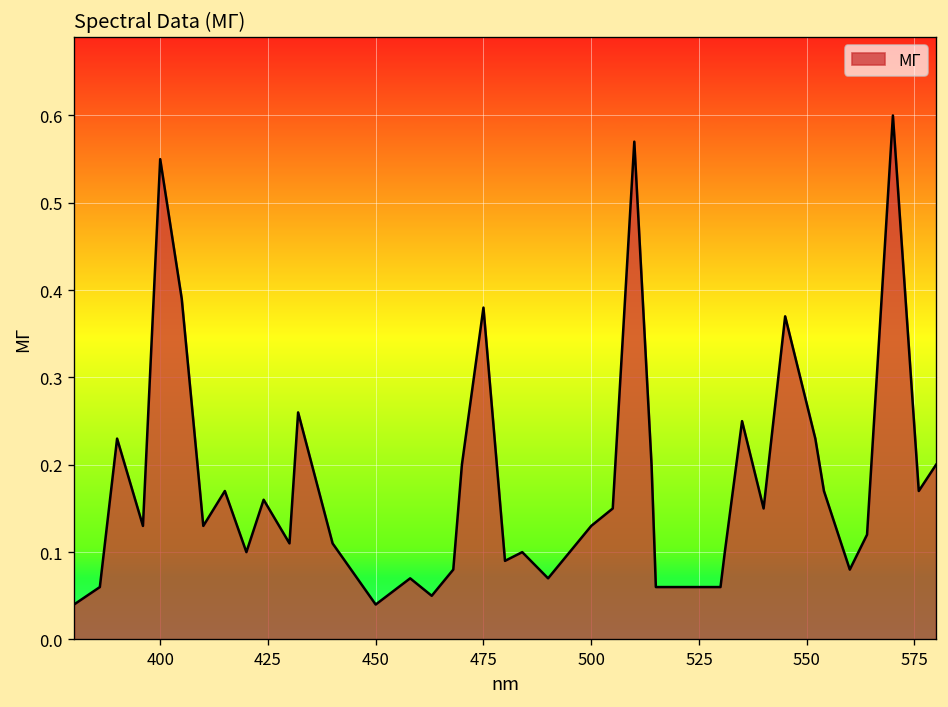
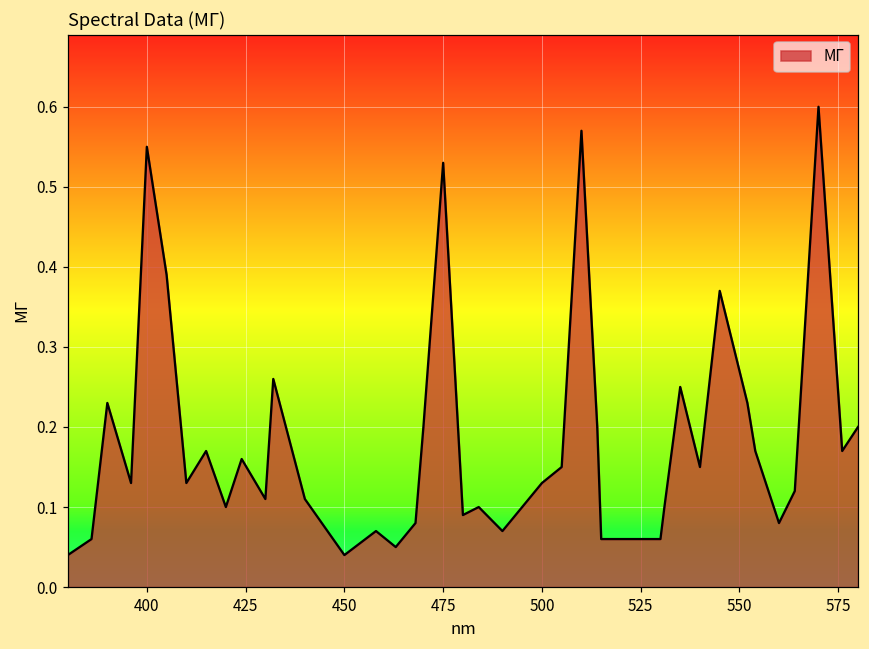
475: 0.38 -> 0.53
